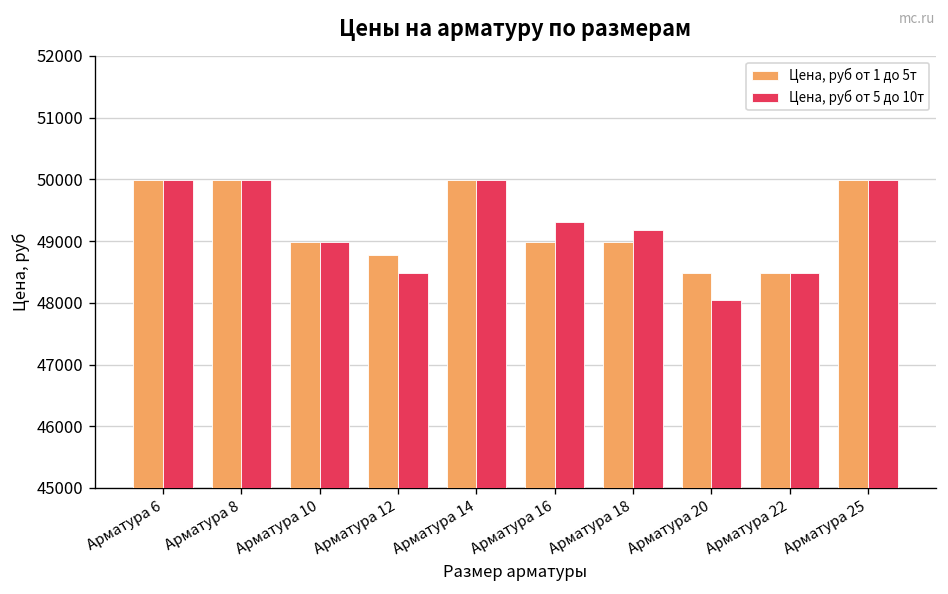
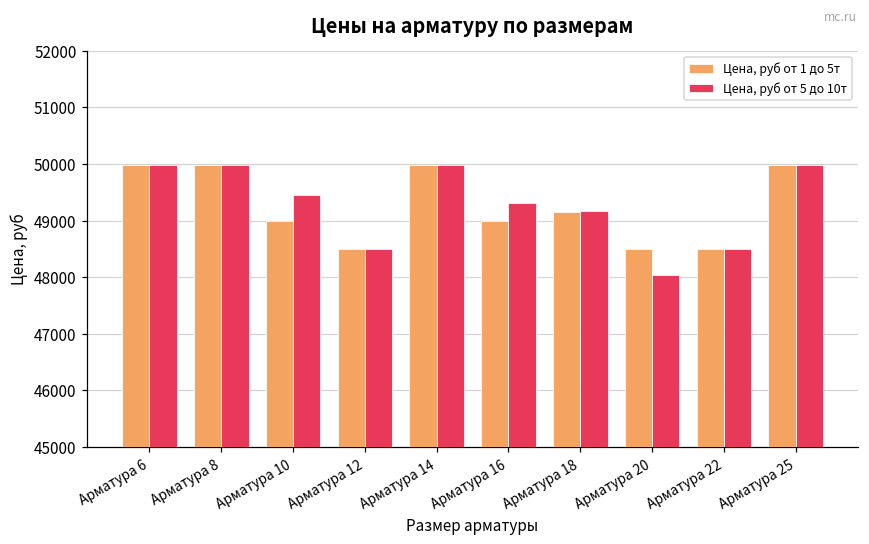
Цена, руб от 5 до 10т, Арматура 10: 49000 -> 49500
Цена, руб от 1 до 5т, Арматура 12: 48800 -> 48500
Цена, руб от 1 до 5т, Арматура 18: 49000 -> 49100
